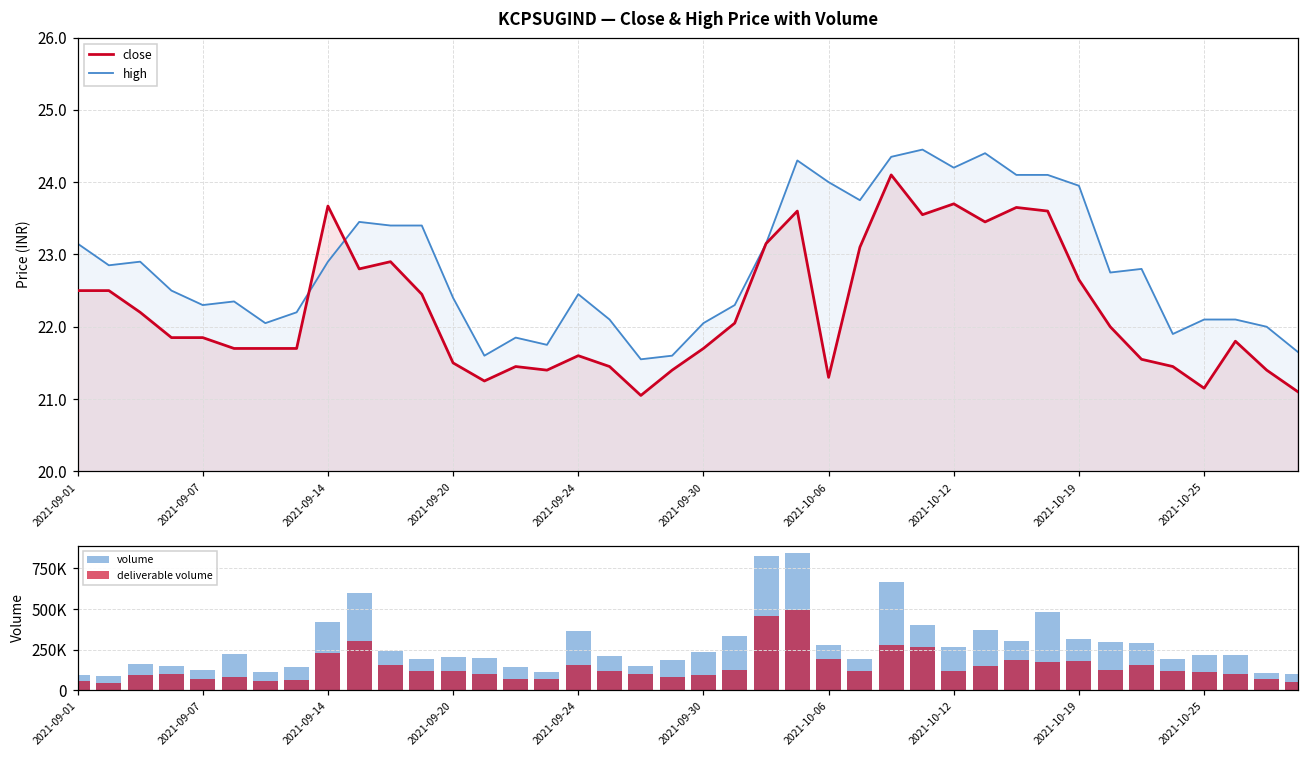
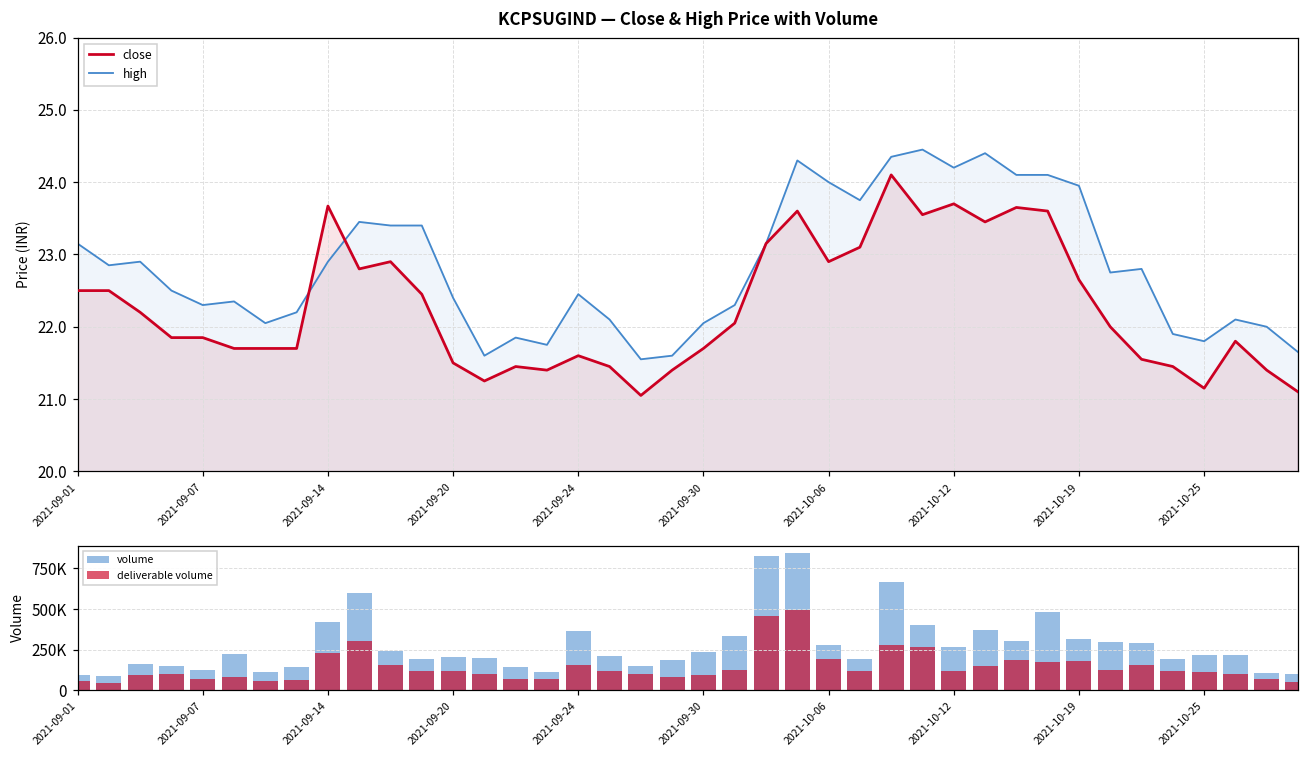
KCPSUGIND — Close & High Price with Volume, close, 2021-10-06: 21.3 -> 22.9
KCPSUGIND — Close & High Price with Volume, high, 2021-10-25: 22.1 -> 21.8
